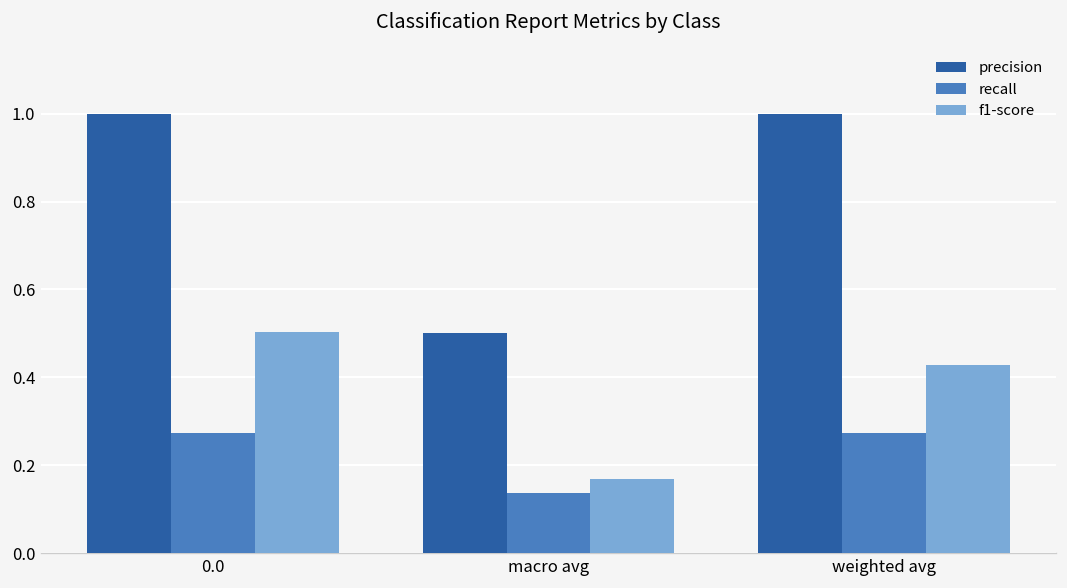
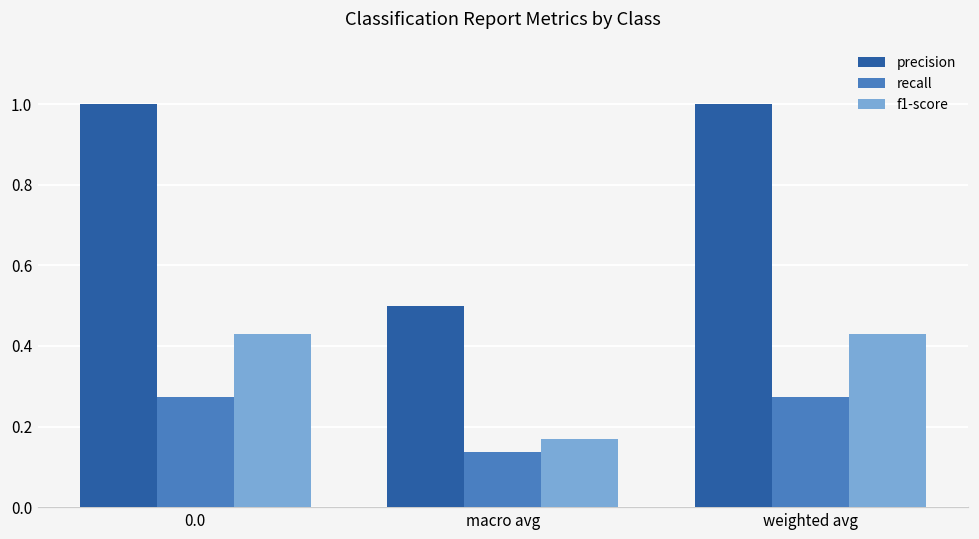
f1-score, 0.0: 0.50 -> 0.43
